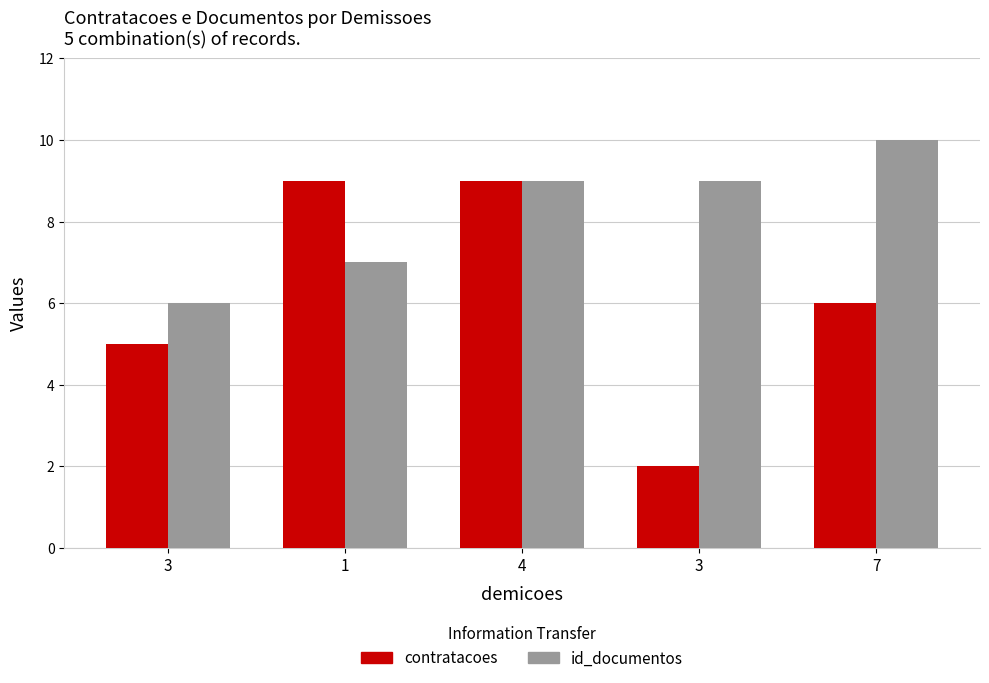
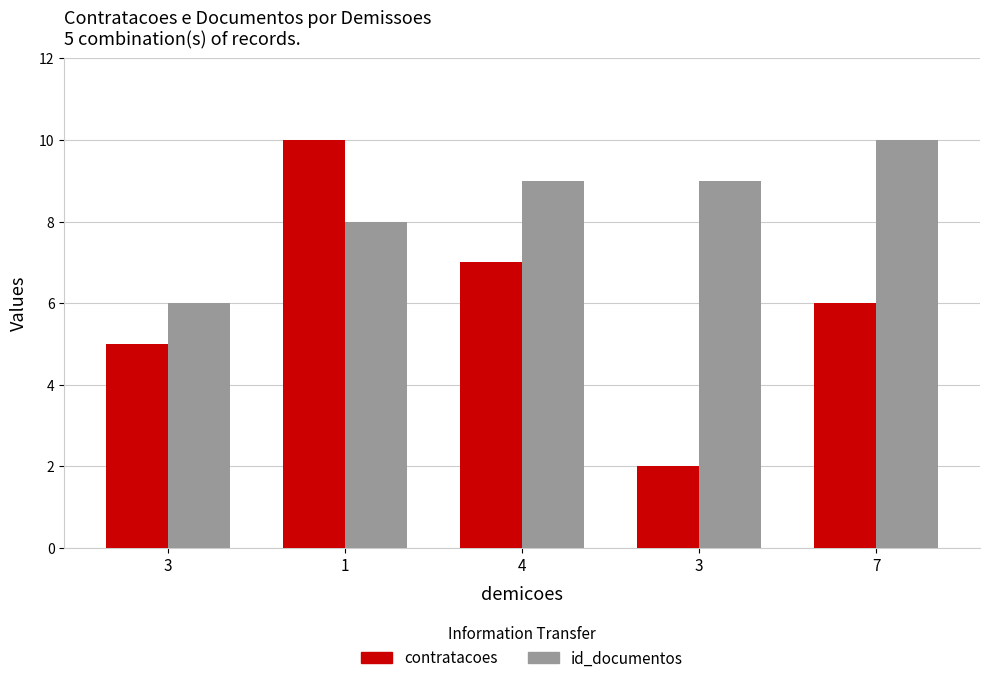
contratacoes, 1: 9 -> 10
id_documentos, 1: 7 -> 8
contratacoes, 4: 9 -> 7
